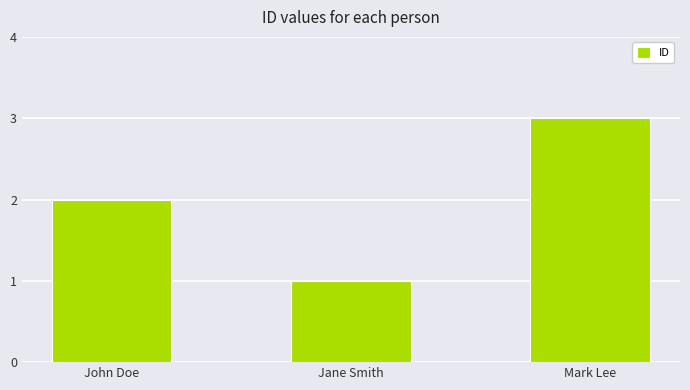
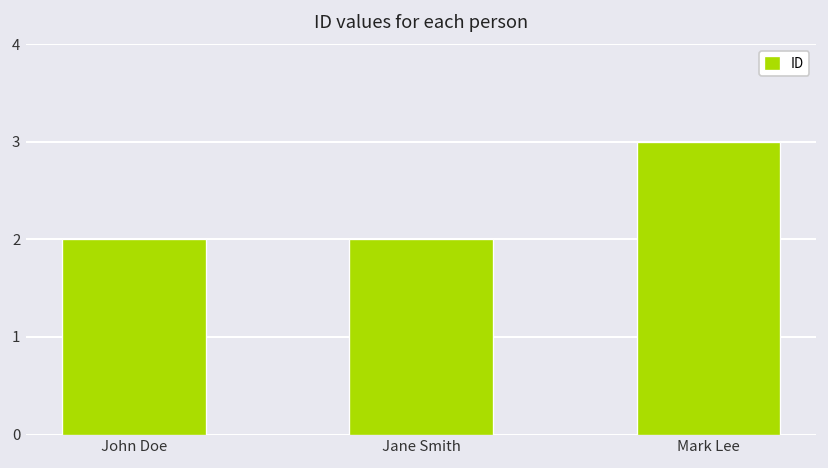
Jane Smith: 1 -> 2
